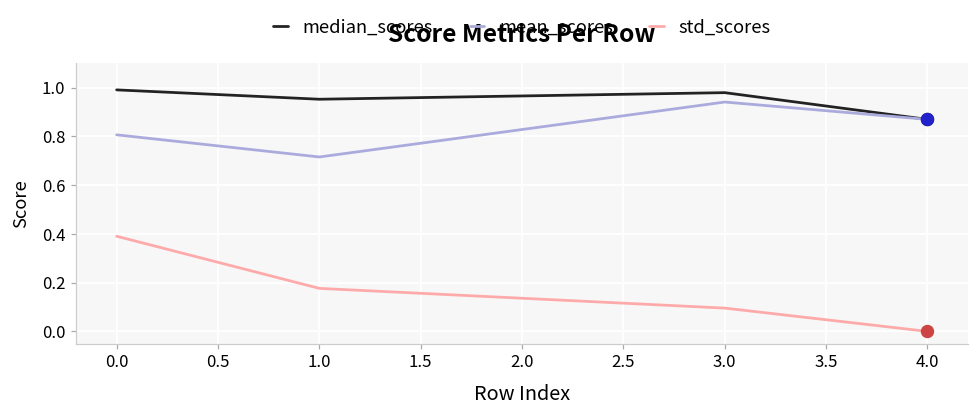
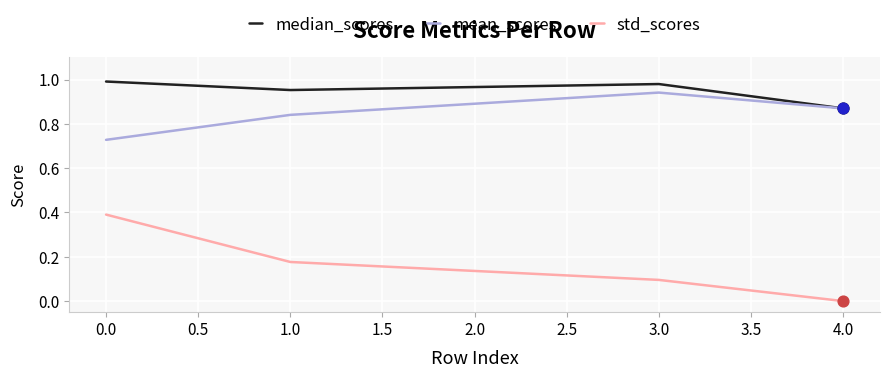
mean_scores, 0.0: 0.81 -> 0.73
mean_scores, 1.0: 0.72 -> 0.84
